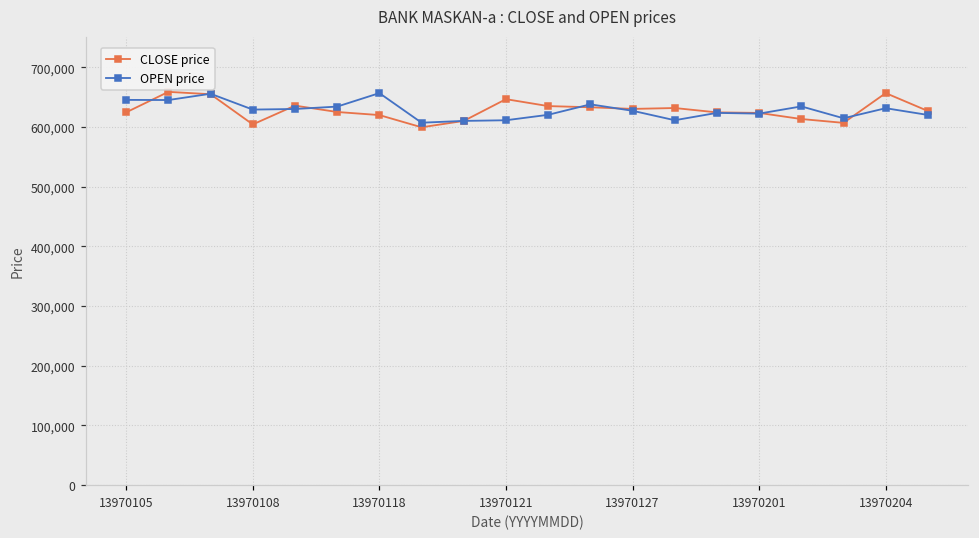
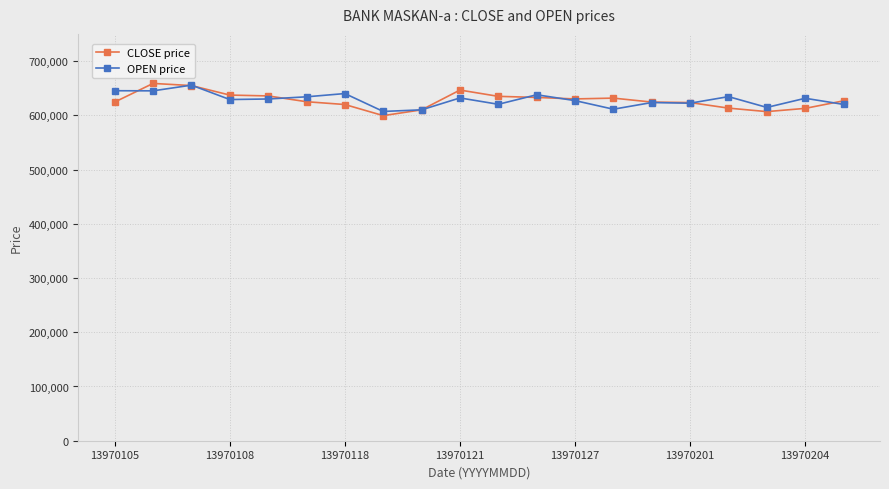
CLOSE price, 13970108: 600,000 -> 640,000
OPEN price, 13970118: 660,000 -> 640,000
OPEN price, 13970121: 610,000 -> 630,000
CLOSE price, 13970204: 660,000 -> 610,000
